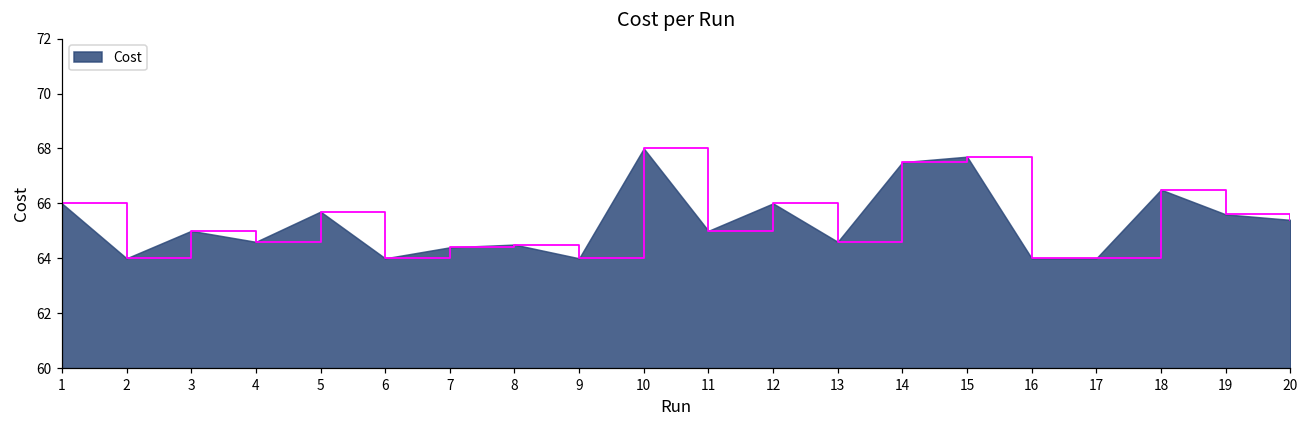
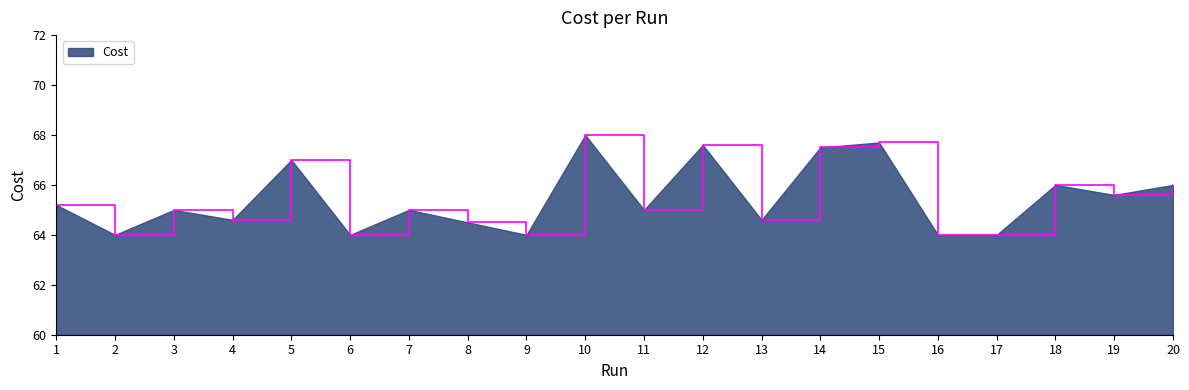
1: 66.0 -> 65.2
5: 65.7 -> 67.0
7: 64.4 -> 65.0
12: 66.0 -> 67.6
18: 66.5 -> 66.0
20: 65.4 -> 66.0
